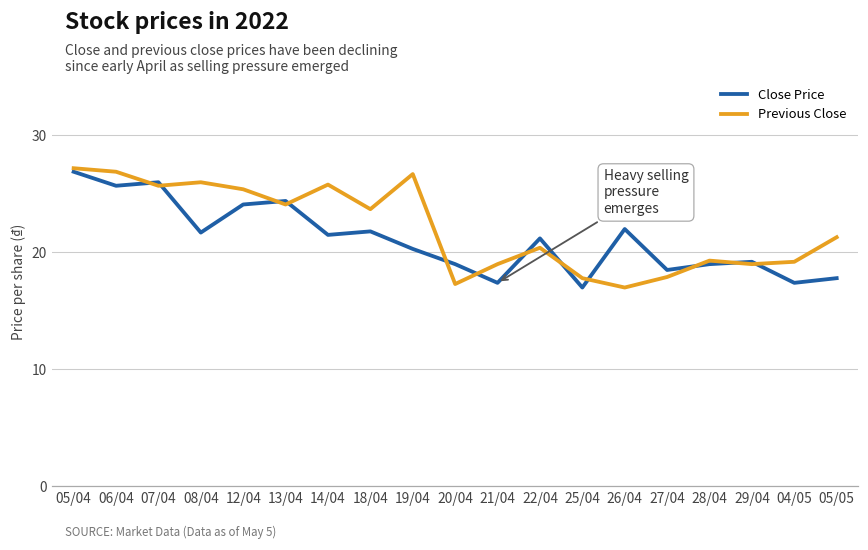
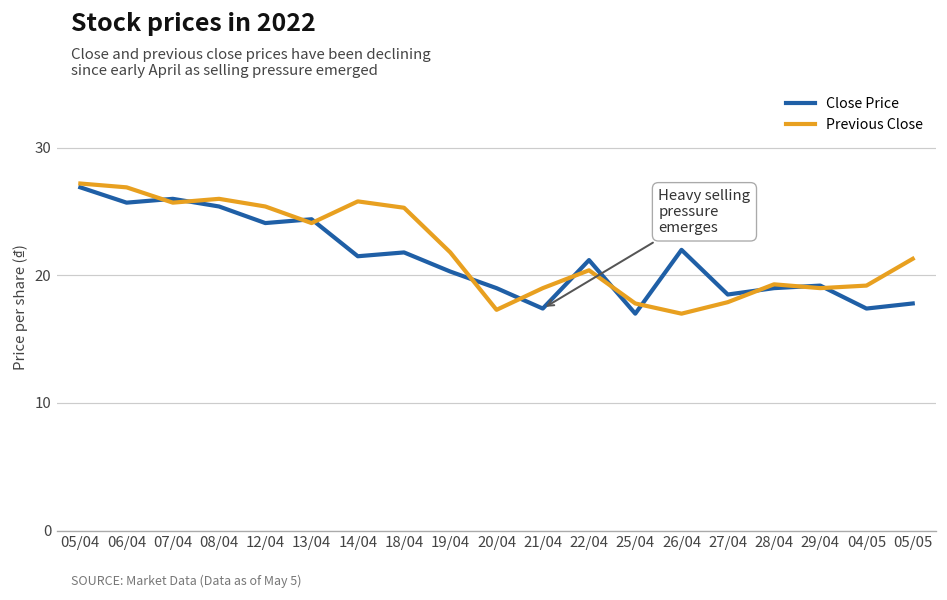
Close Price, 08/04: 21.7 -> 25.4
Previous Close, 18/04: 23.7 -> 25.3
Previous Close, 19/04: 26.7 -> 21.8
